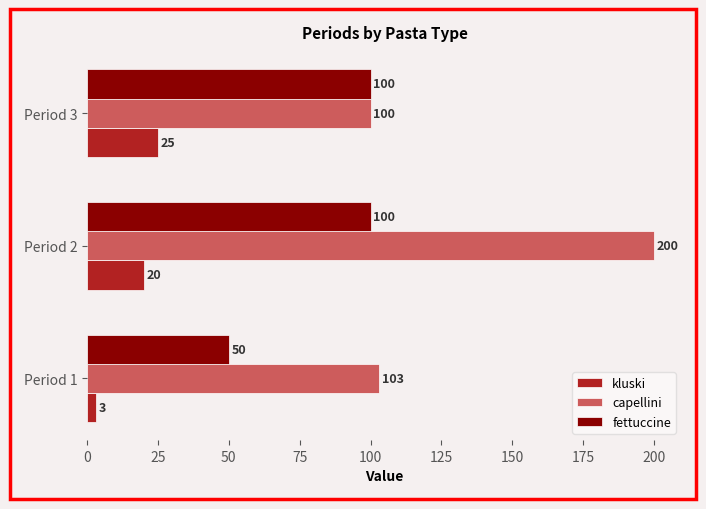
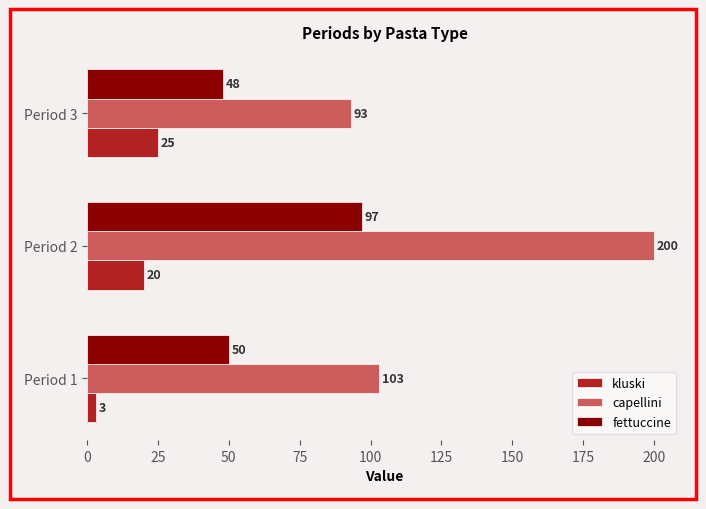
fettuccine, Period 3: 100 -> 48
capellini, Period 3: 100 -> 93
fettuccine, Period 2: 100 -> 97
